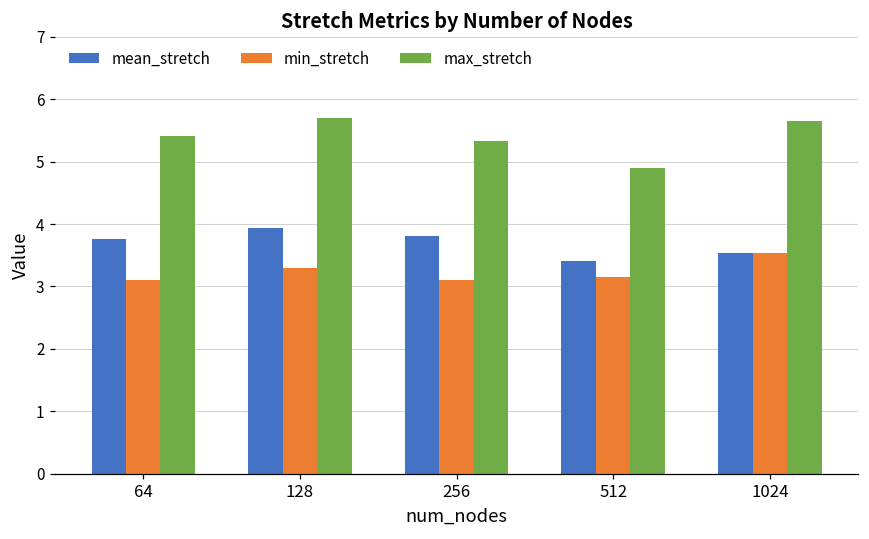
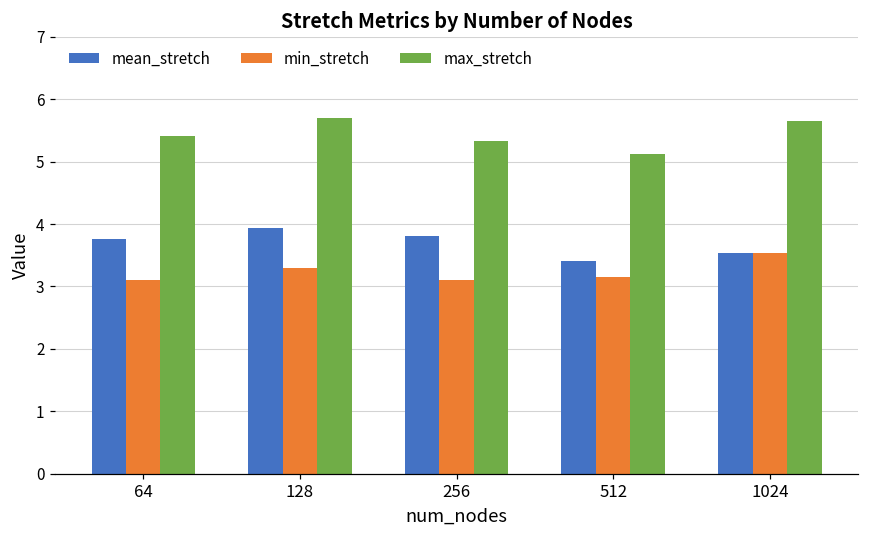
max_stretch, 512: 4.9 -> 5.1
